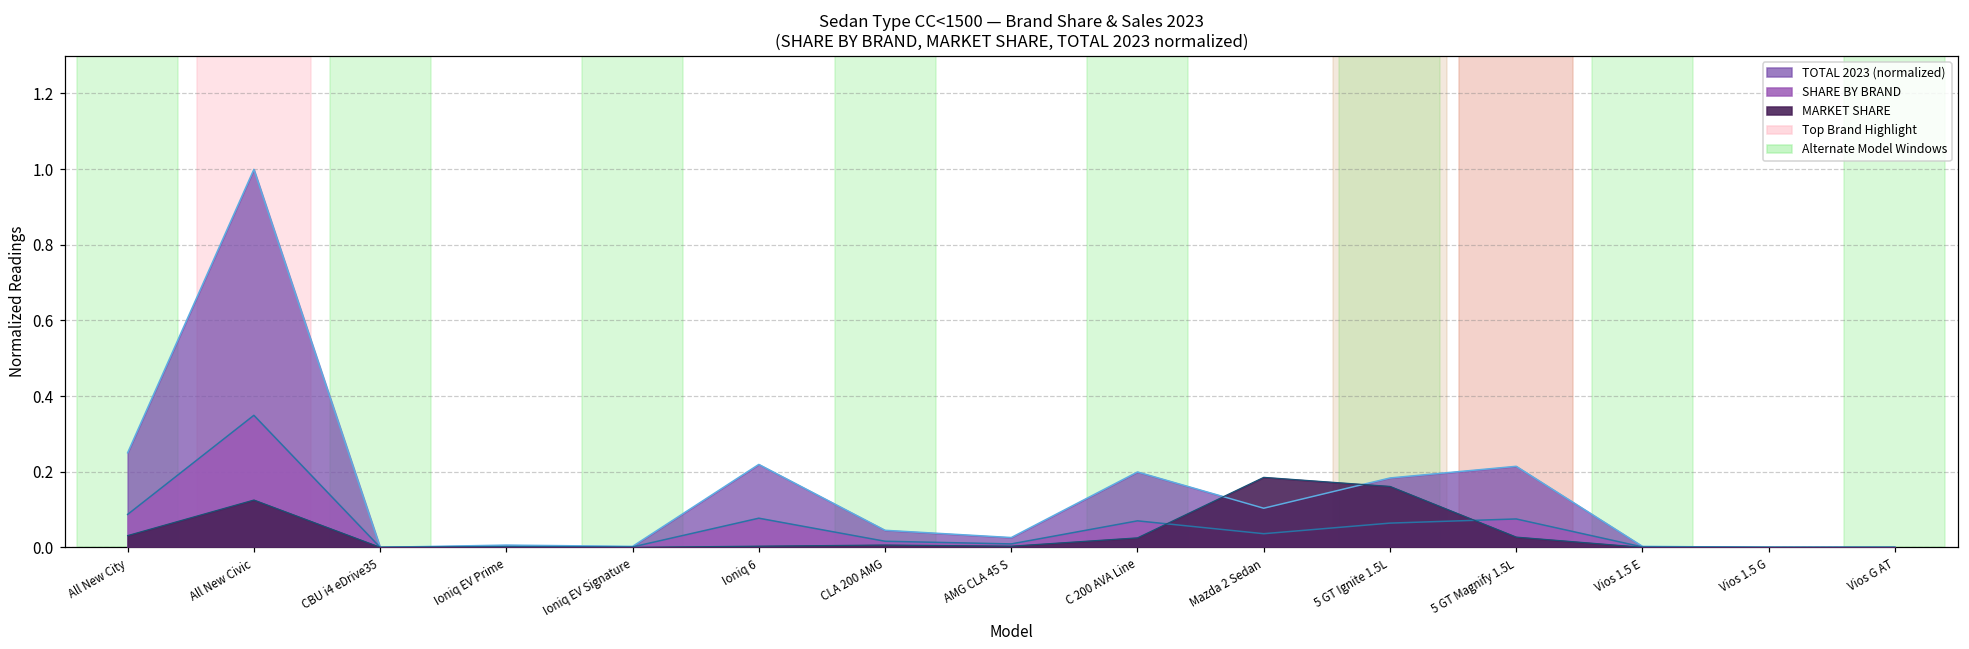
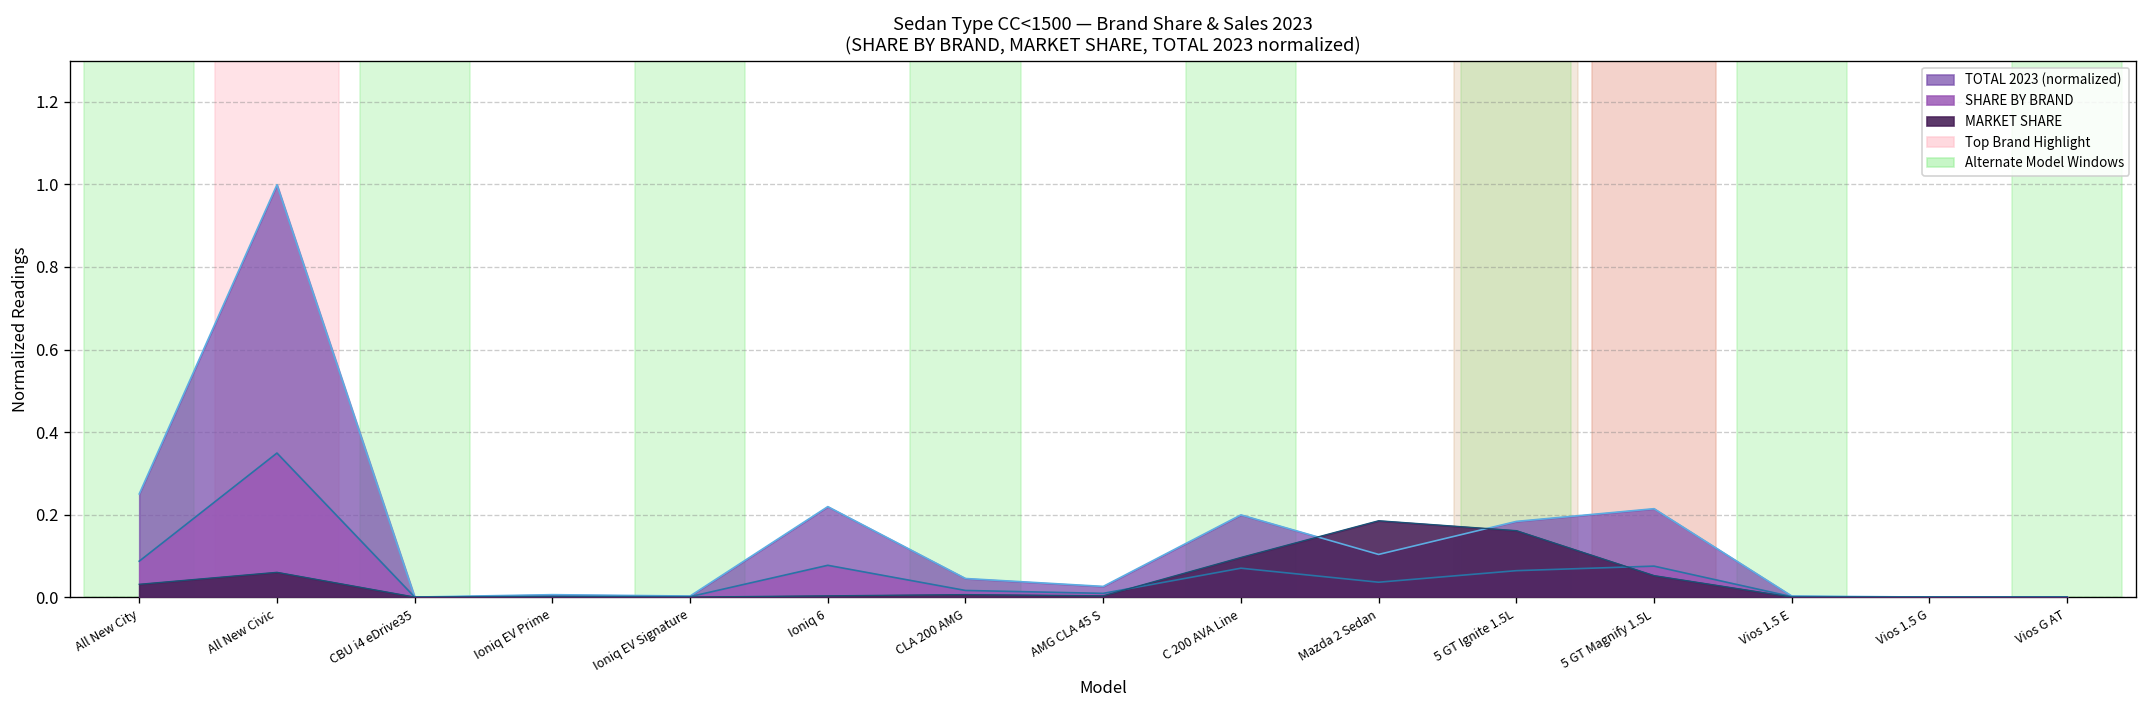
MARKET SHARE, All New Civic: 0.13 -> 0.06
MARKET SHARE, C 200 AVA Line: 0.03 -> 0.10
MARKET SHARE, 5 GT Magnify 1.5L: 0.03 -> 0.05
